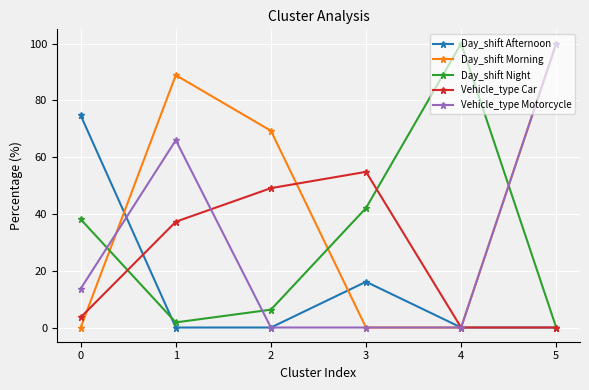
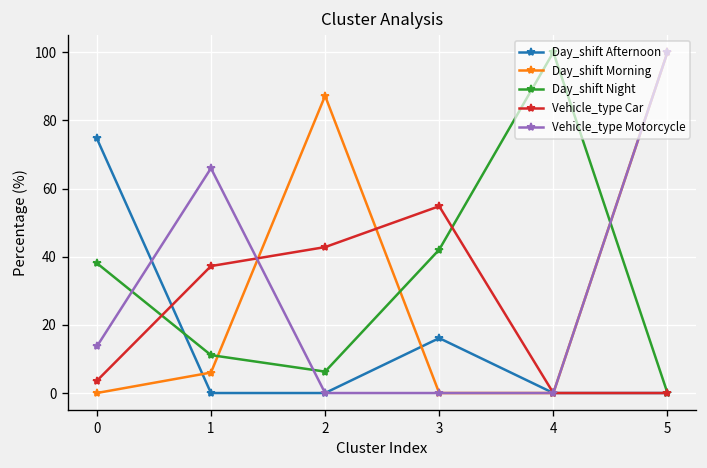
Day_shift Morning, 1: 89 -> 6
Day_shift Night, 1: 2 -> 11
Day_shift Morning, 2: 69 -> 87
Vehicle_type Car, 2: 49 -> 43
